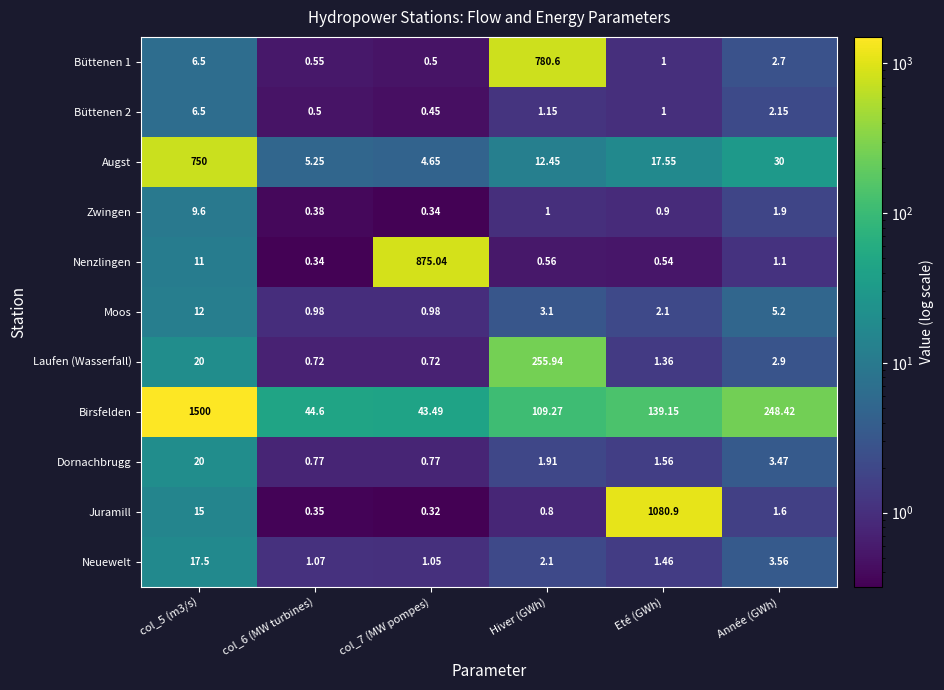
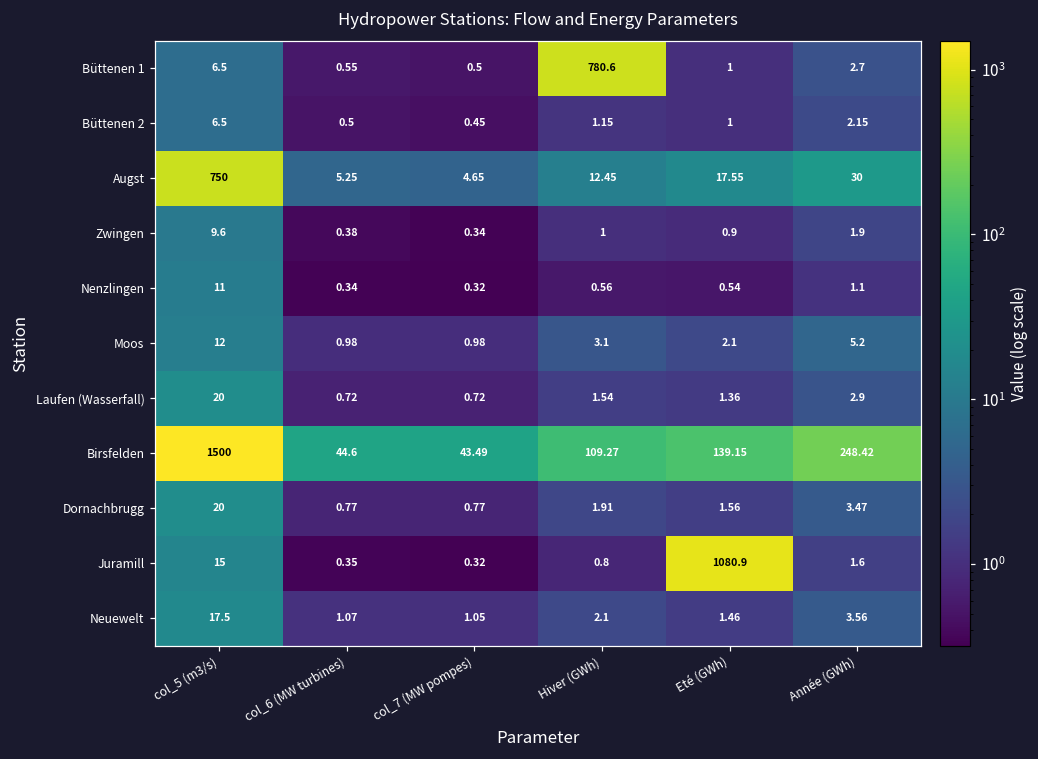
Nenzlingen, col_7 (MW pompes): 875.04 -> 0.32
Laufen (Wasserfall), Hiver (GWh): 255.94 -> 1.54
